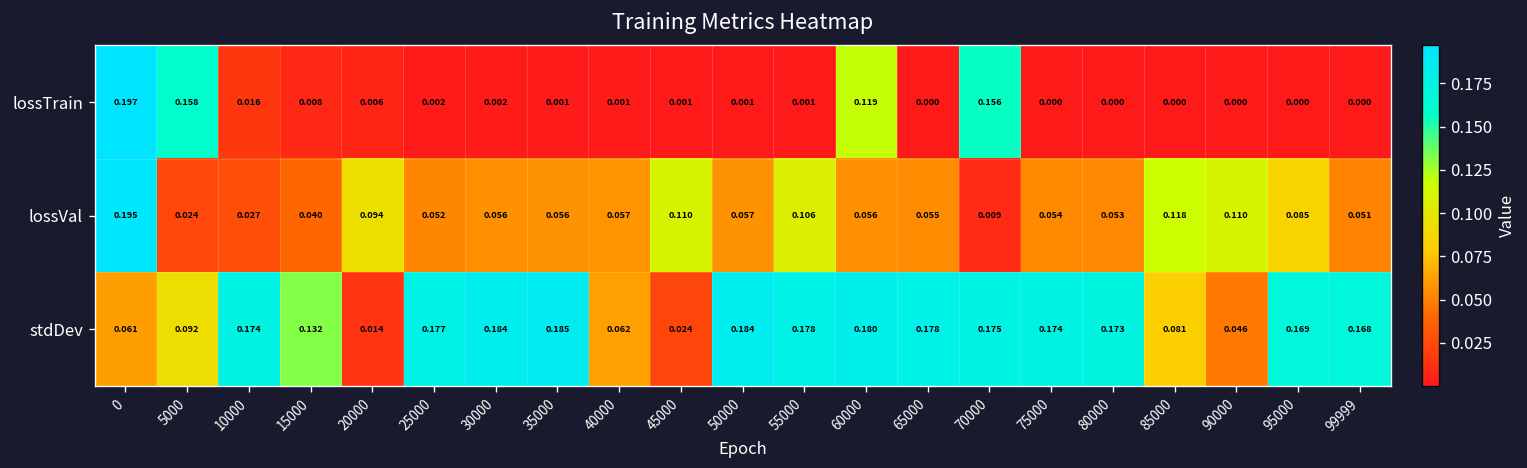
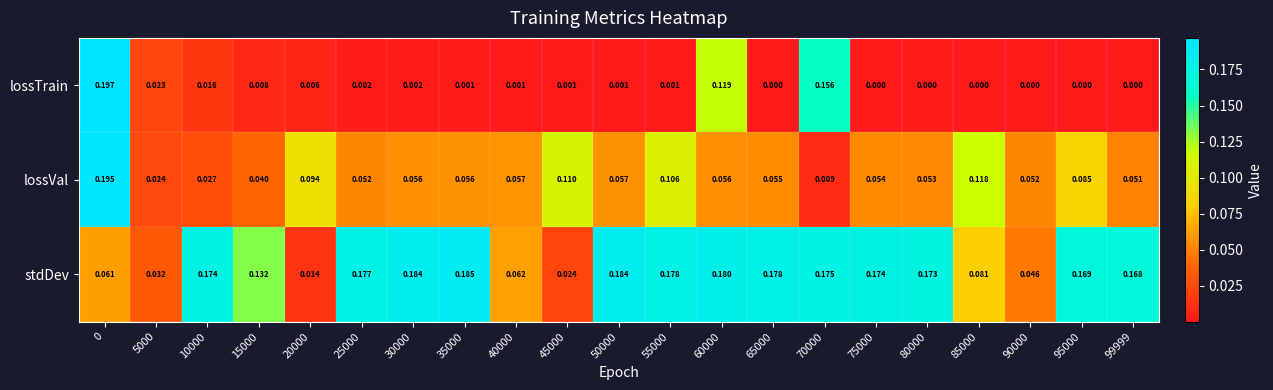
lossTrain, 5000: 0.158 -> 0.023
lossVal, 90000: 0.110 -> 0.052
stdDev, 5000: 0.092 -> 0.032
